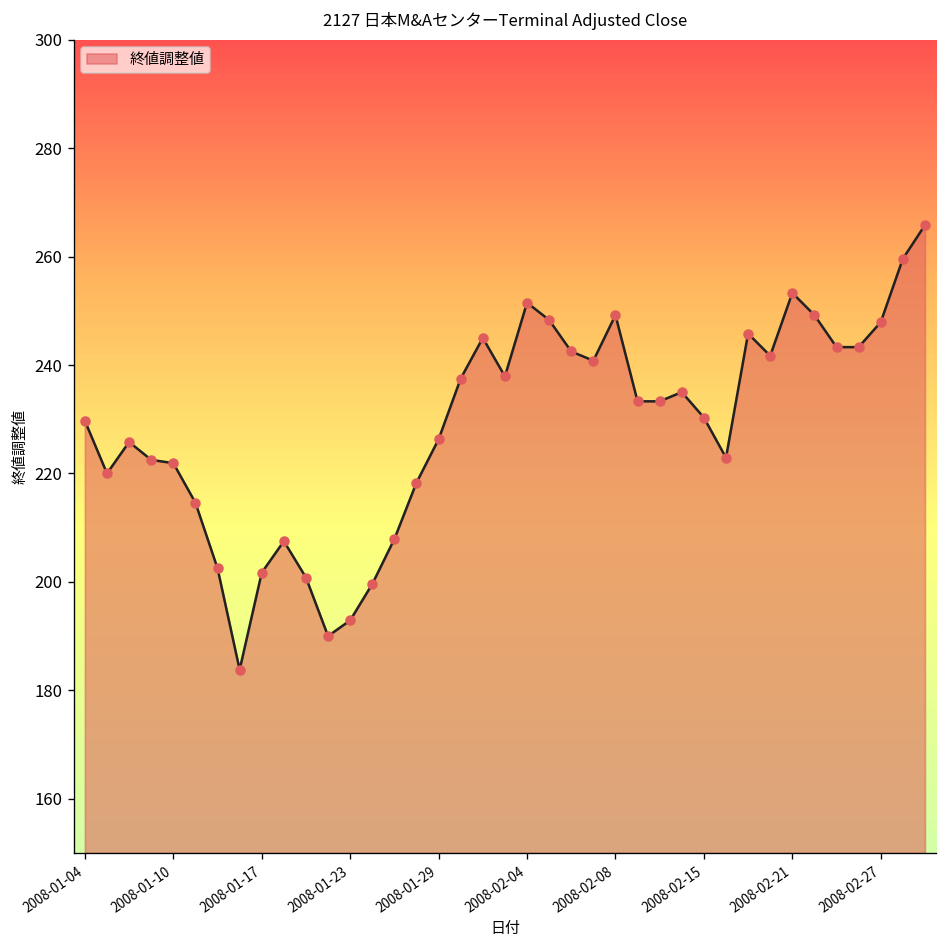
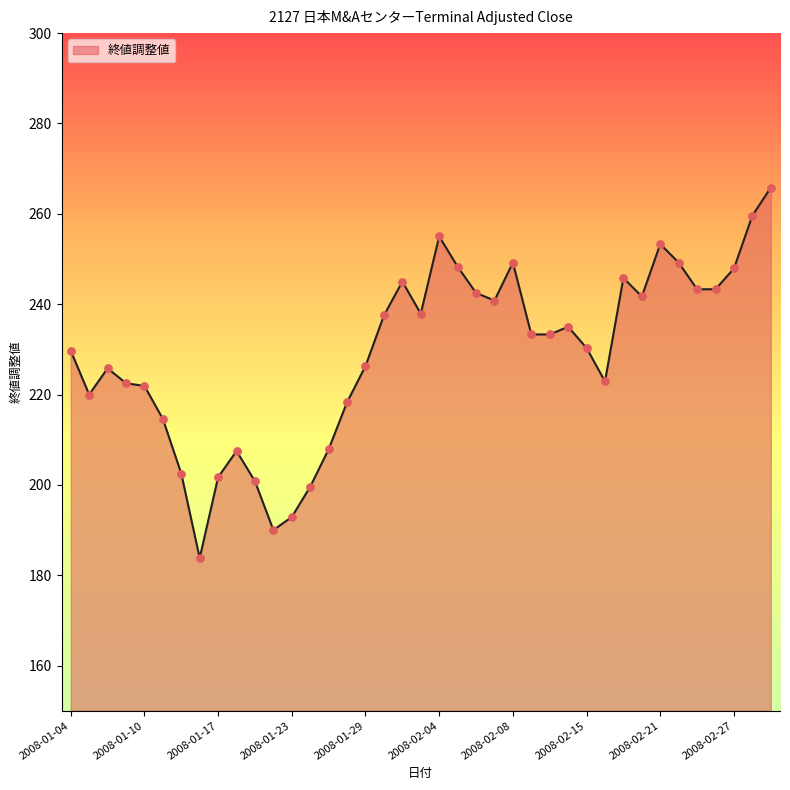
2008-02-04: 252 -> 255
